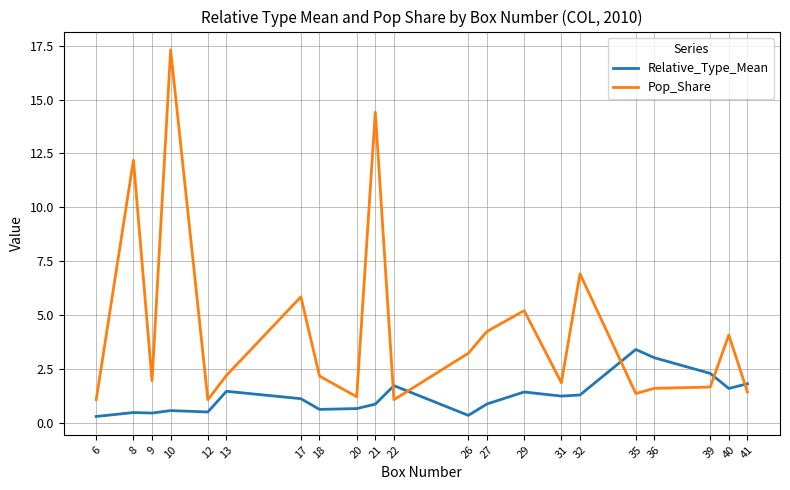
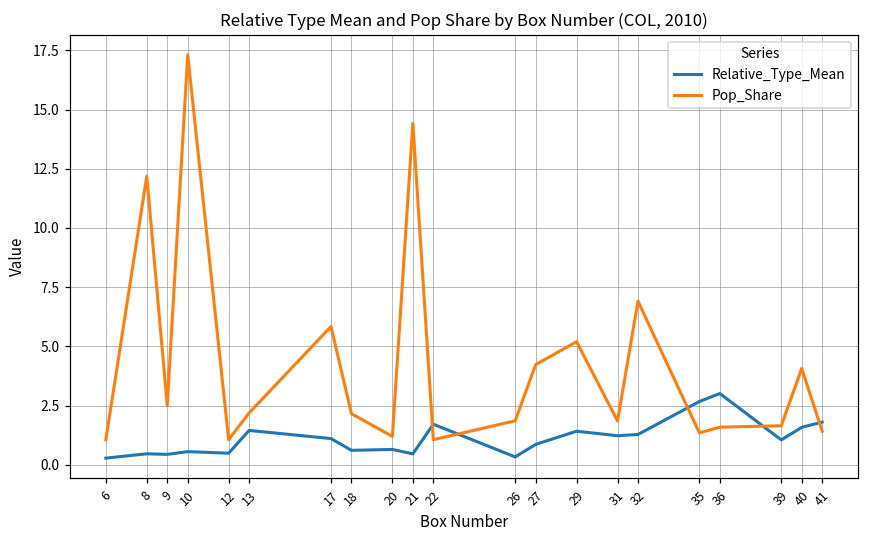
Pop_Share, 9: 1.9 -> 2.5
Relative_Type_Mean, 21: 0.9 -> 0.5
Pop_Share, 26: 3.2 -> 1.9
Relative_Type_Mean, 35: 3.4 -> 2.7
Relative_Type_Mean, 39: 2.3 -> 1.1
